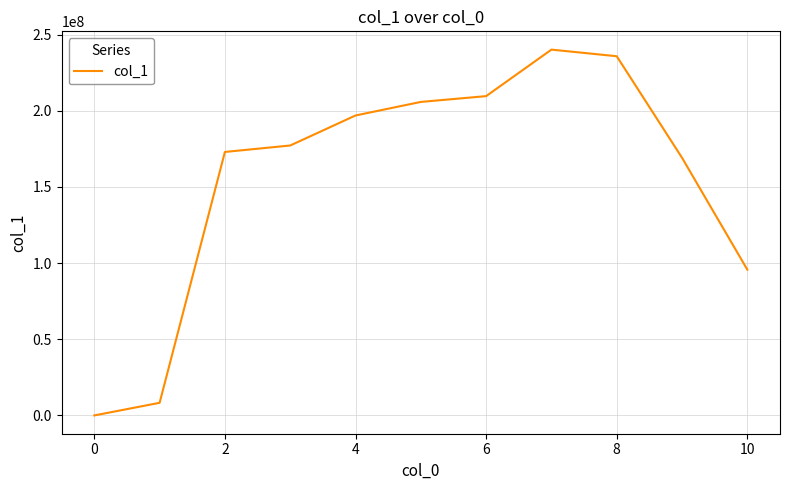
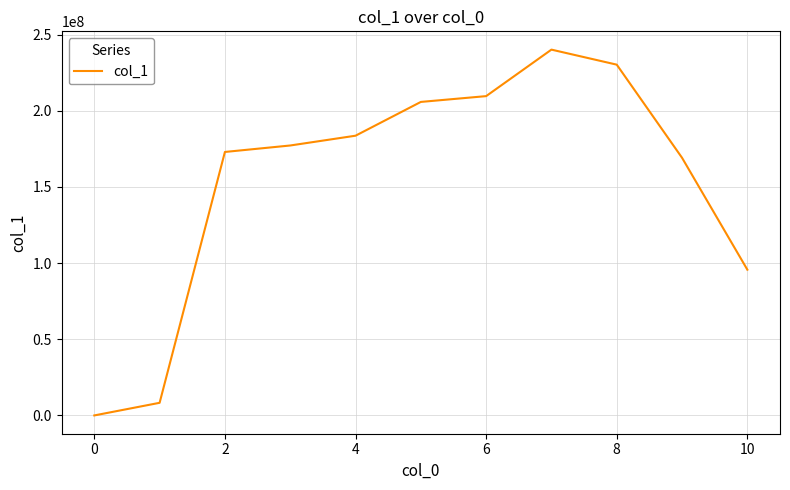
4: 197000000 -> 184000000
8: 236000000 -> 230000000
